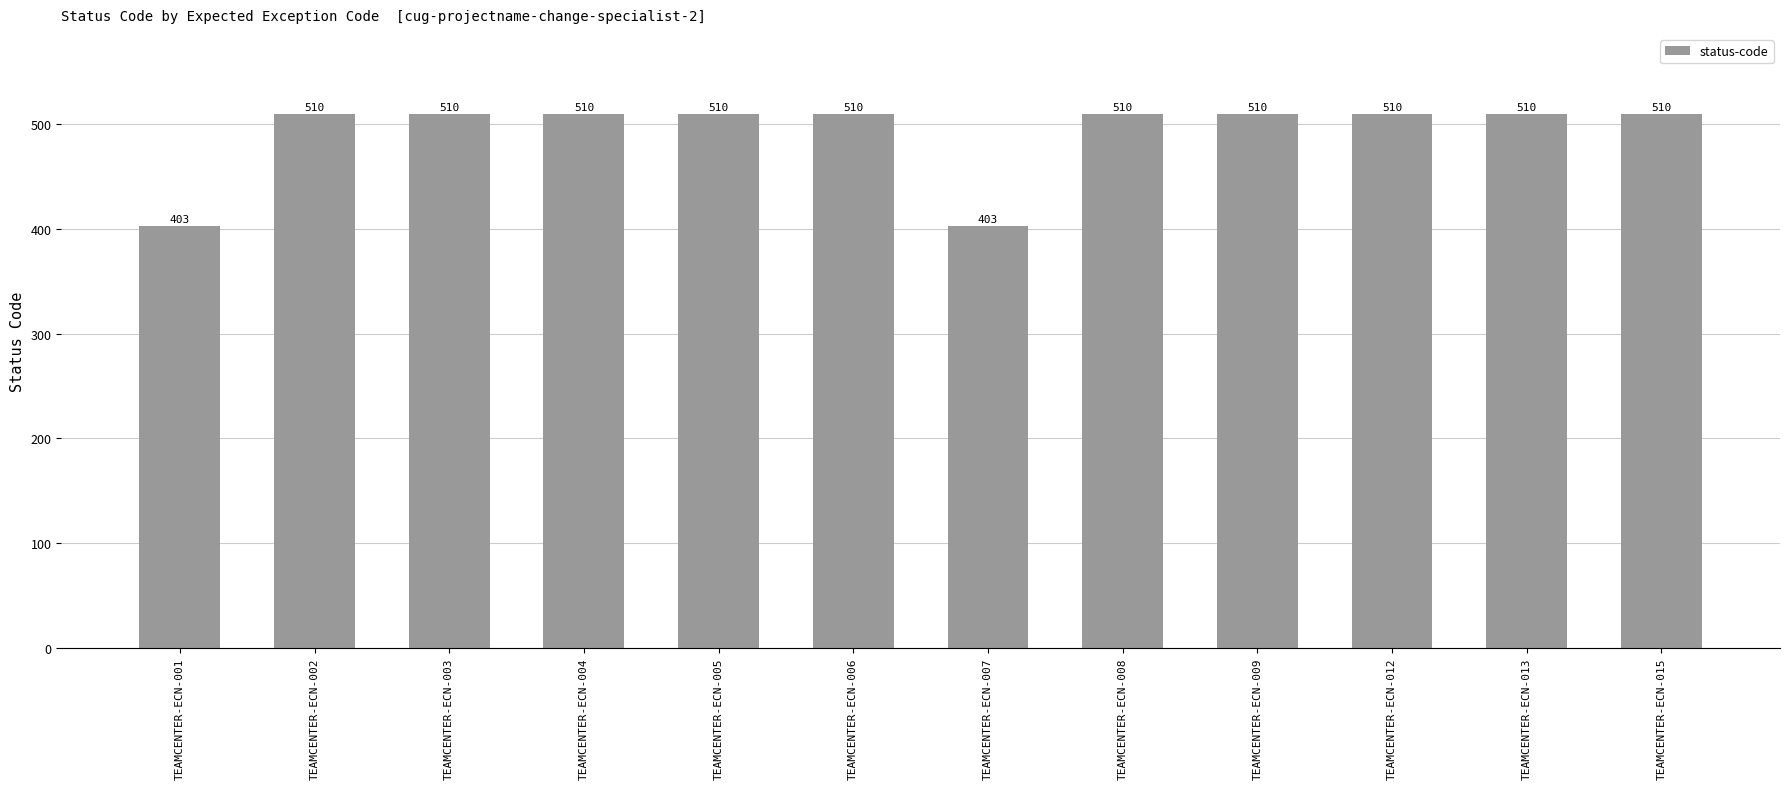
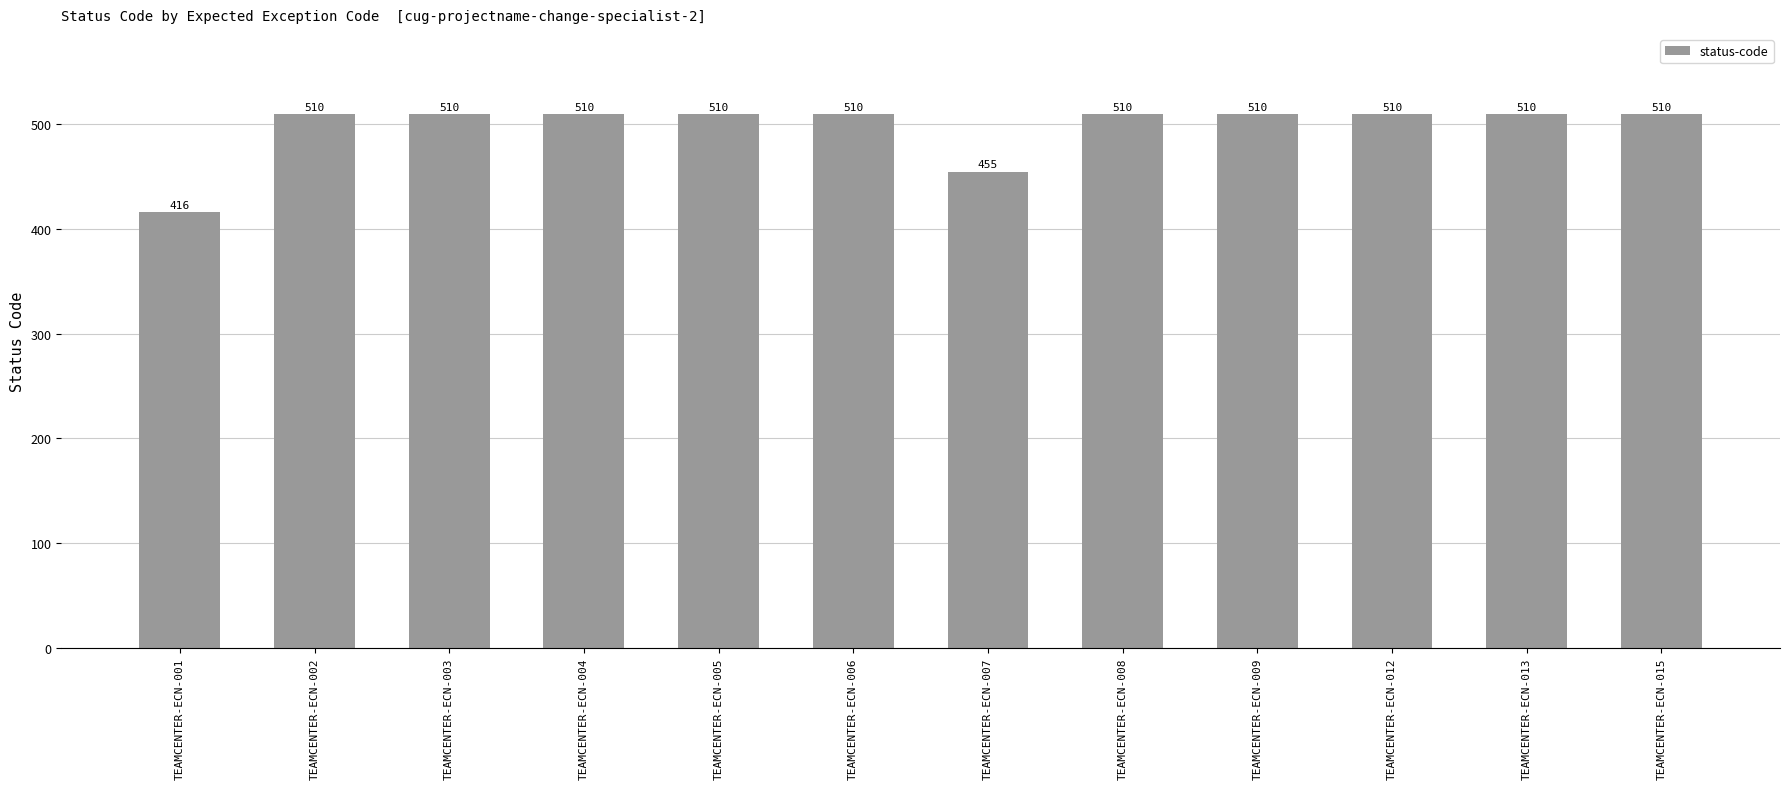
TEAMCENTER-ECN-001: 403 -> 416
TEAMCENTER-ECN-007: 403 -> 455
